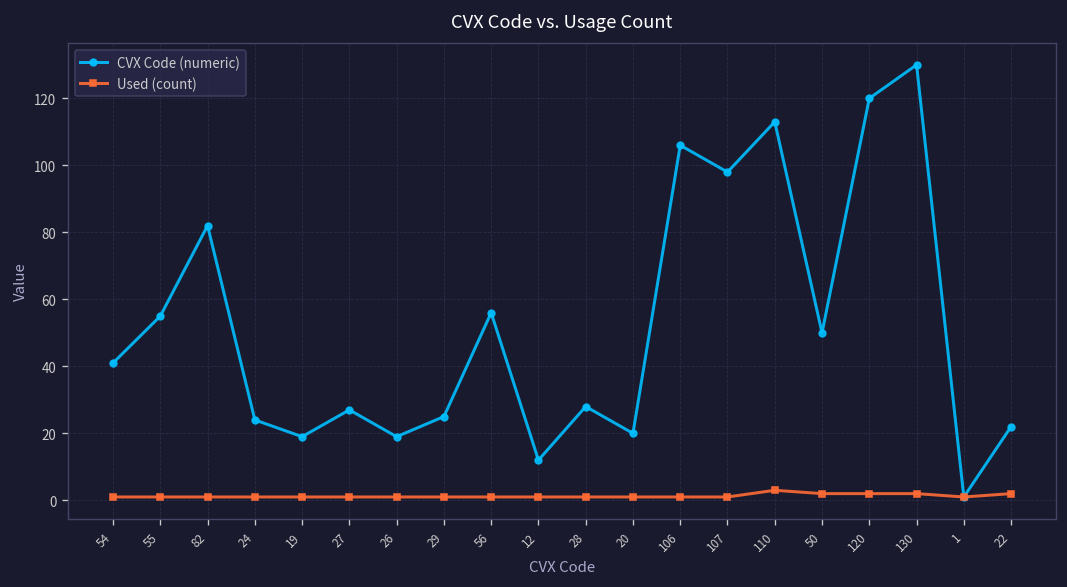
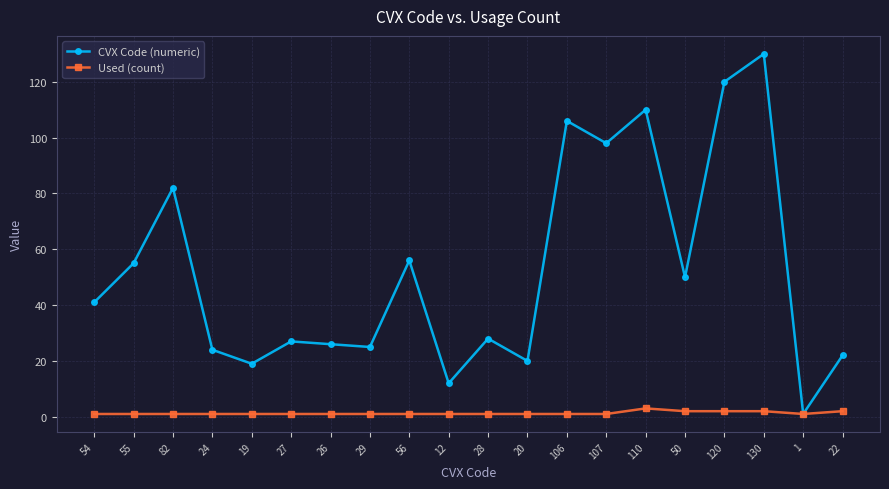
CVX Code (numeric), 26: 19 -> 26
CVX Code (numeric), 110: 113 -> 110
